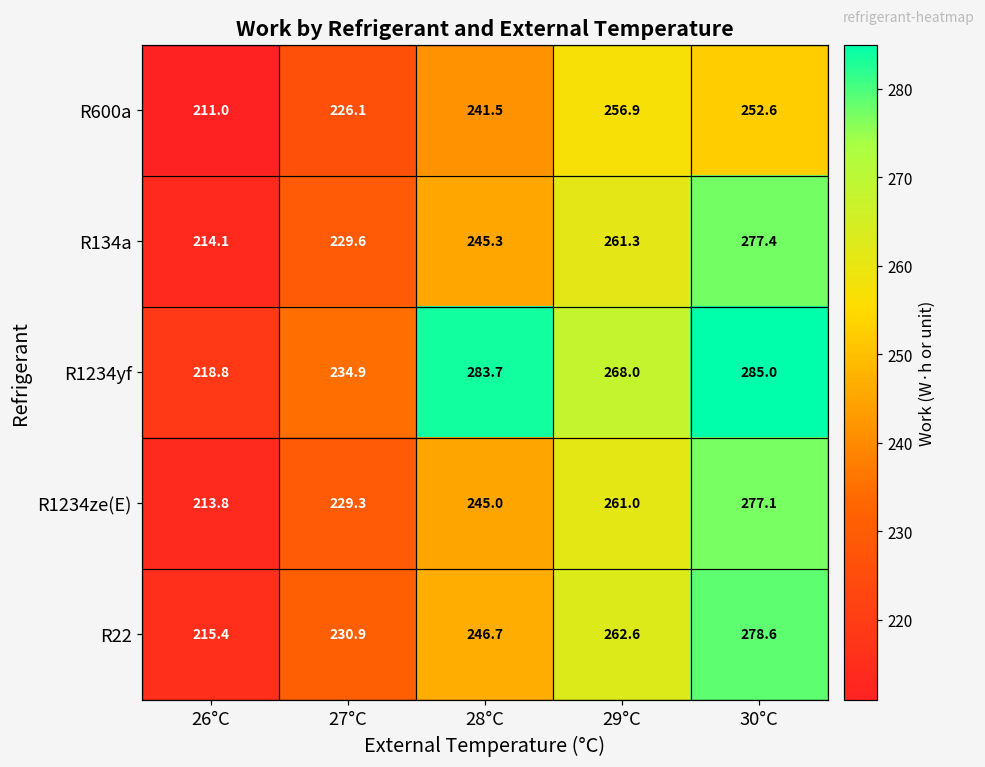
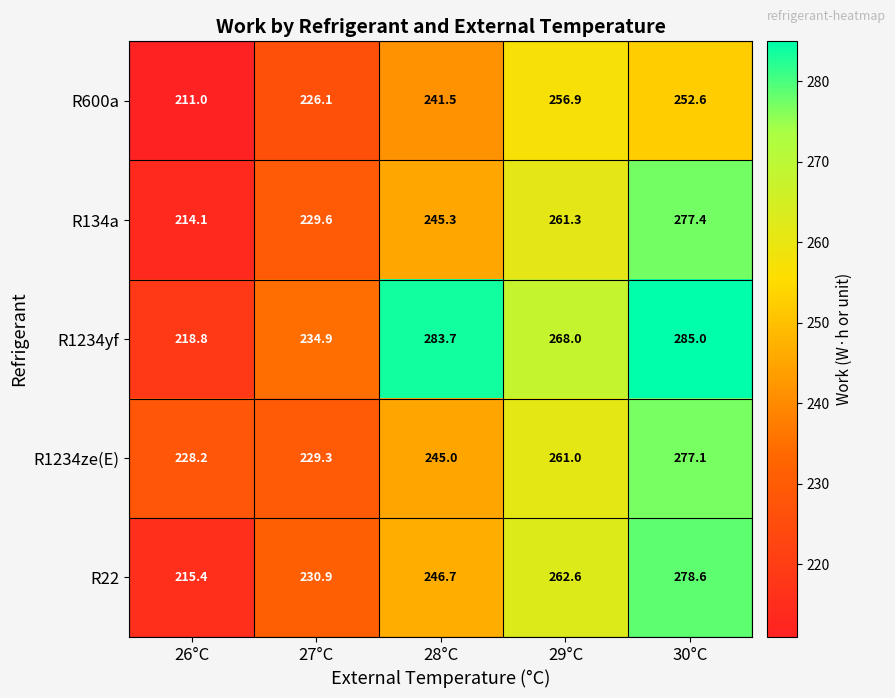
R1234ze(E), 26°C: 213.8 -> 228.2
